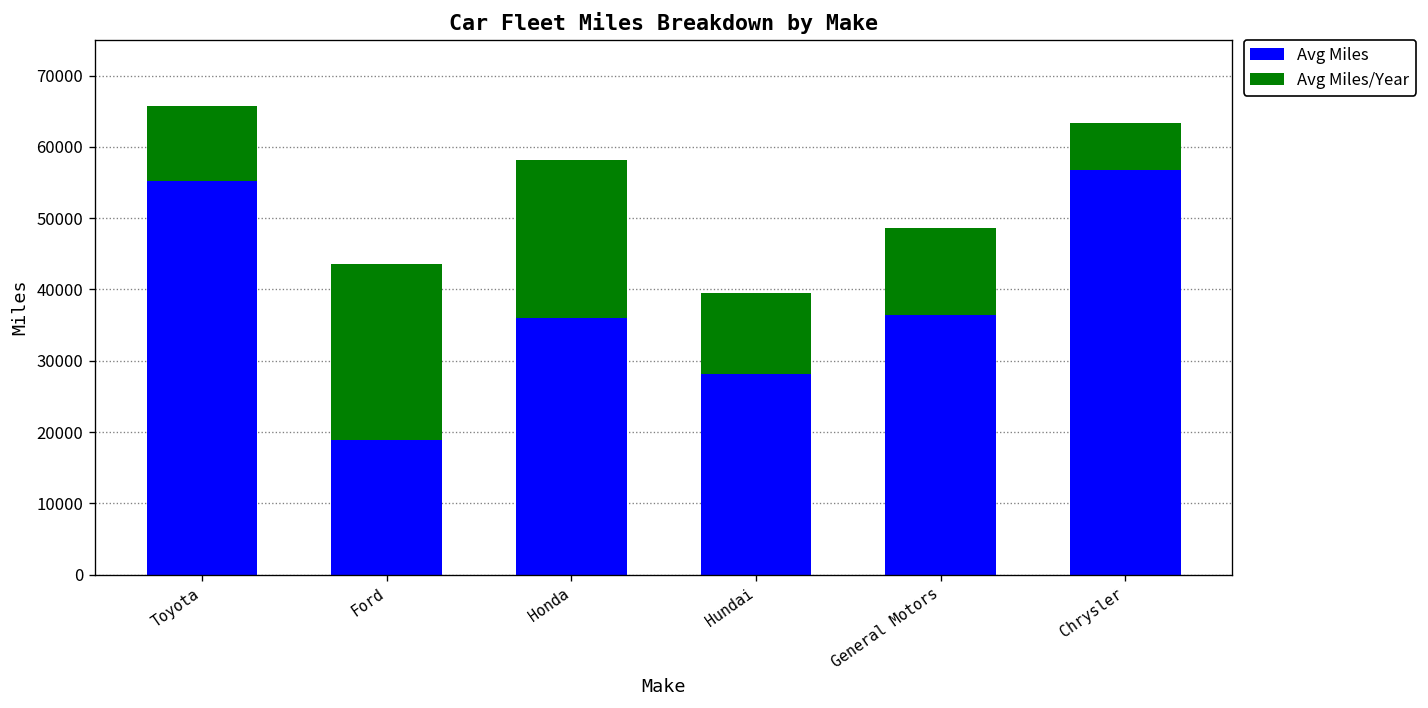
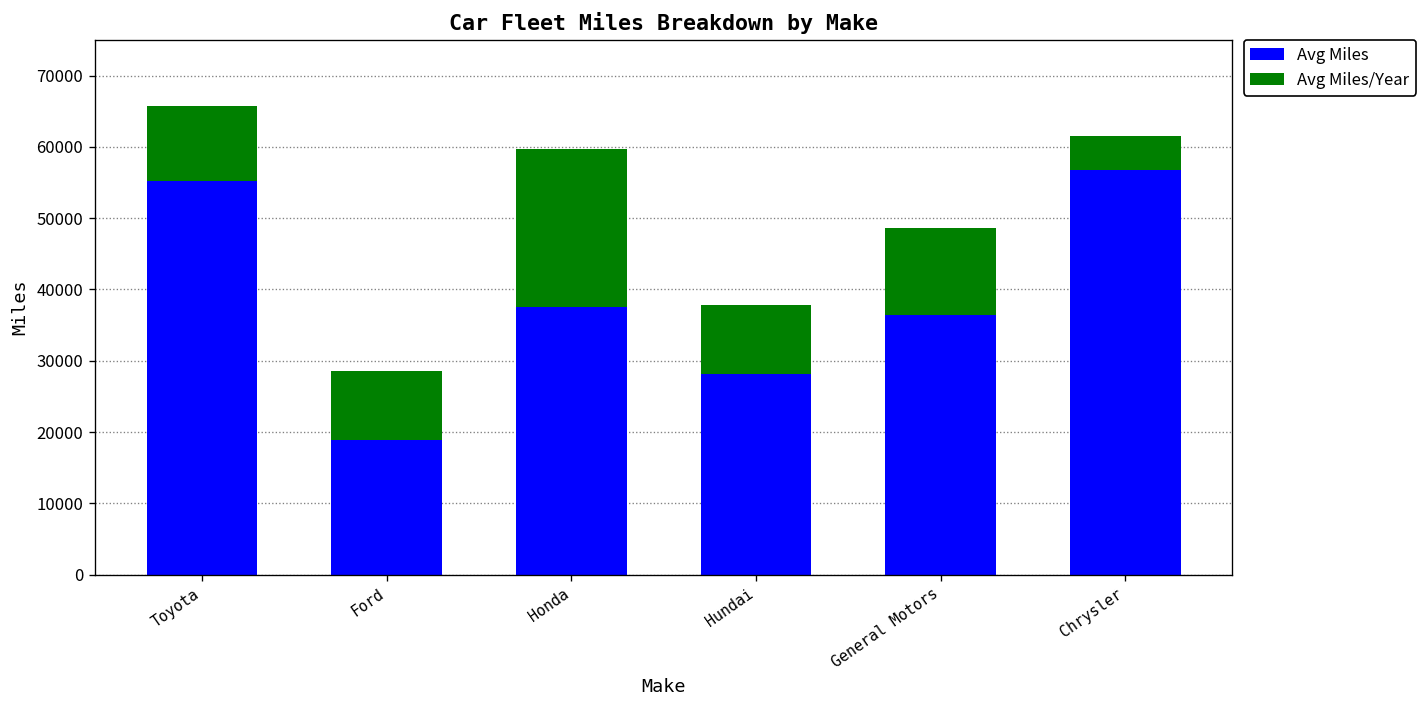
Avg Miles/Year, Ford: 25000 -> 10000
Avg Miles, Honda: 36000 -> 38000
Avg Miles/Year, Hundai: 11000 -> 10000
Avg Miles/Year, Chrysler: 7000 -> 5000
